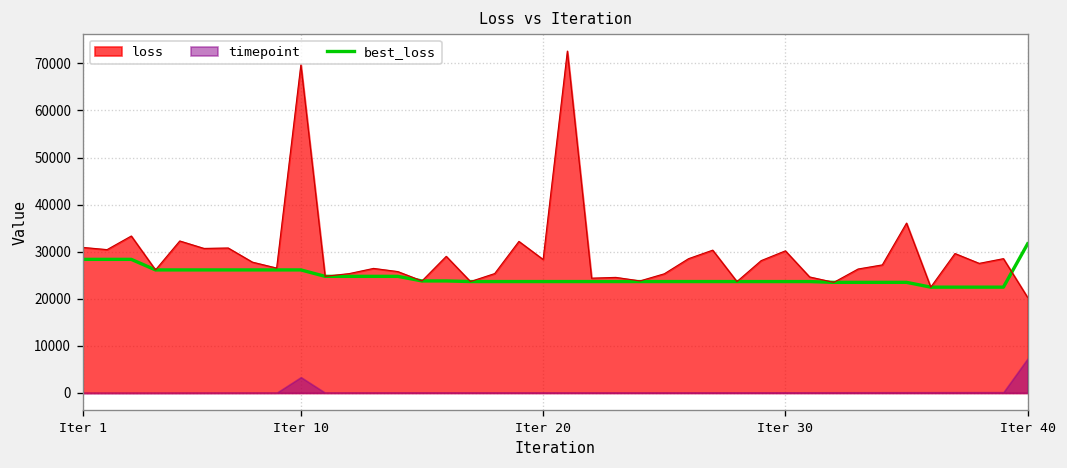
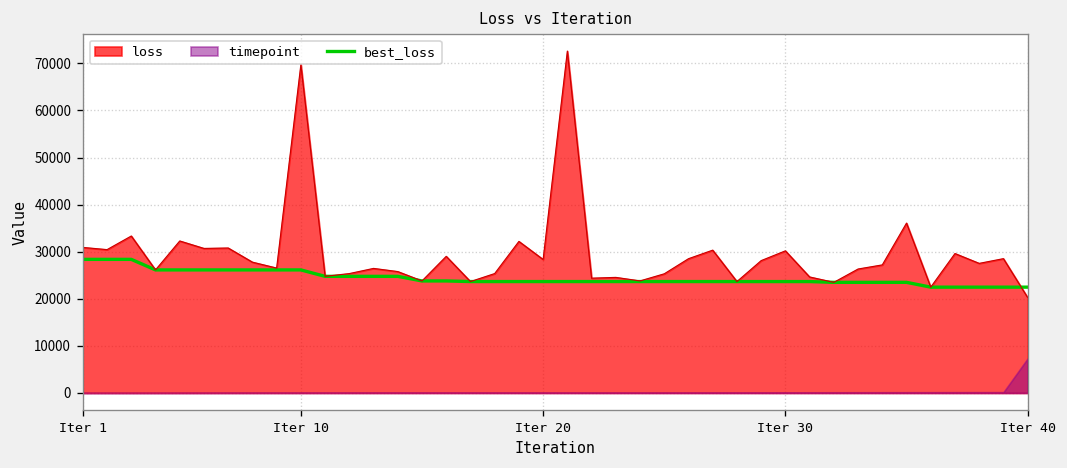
timepoint, Iter 10: 3000 -> 0
best_loss, Iter 40: 32000 -> 22000
